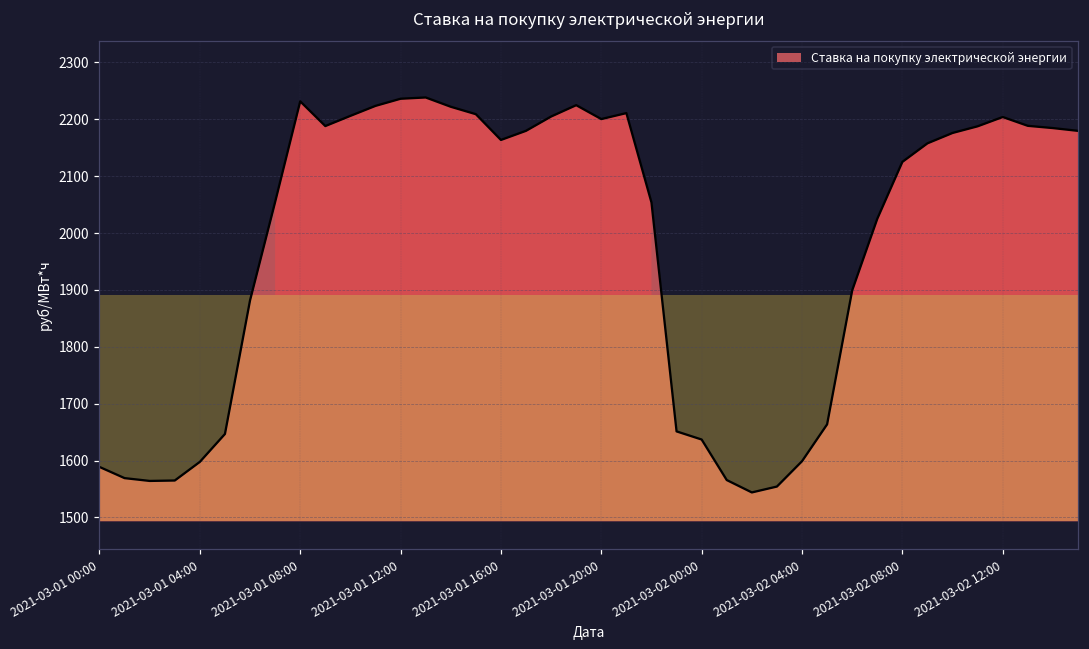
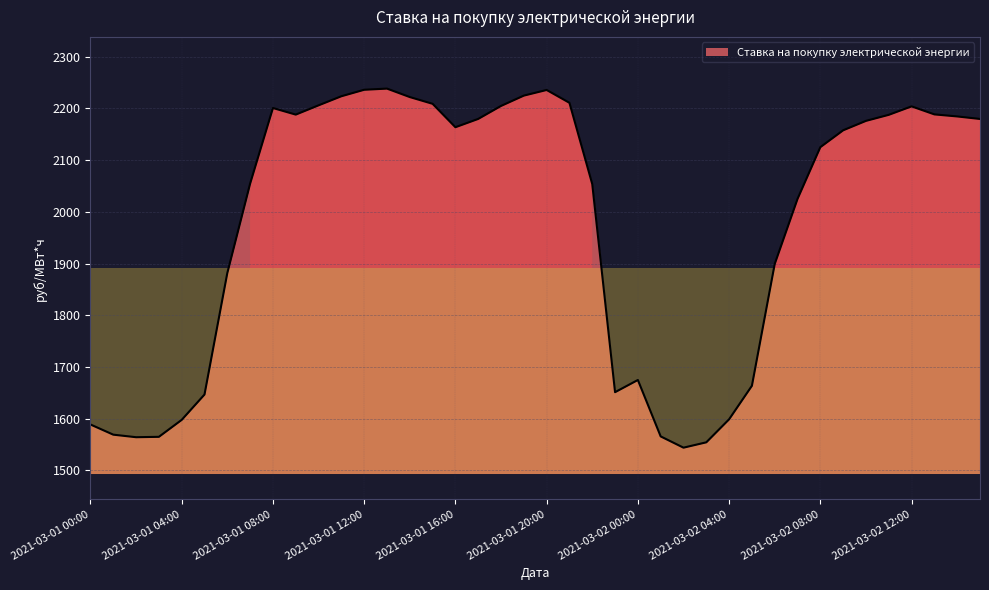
Ставка на покупку электрической энергии, 2021-03-01 08:00: 2230 -> 2200
Ставка на покупку электрической энергии, 2021-03-01 20:00: 2200 -> 2240
Ставка на покупку электрической энергии, 2021-03-02 00:00: 1640 -> 1670
